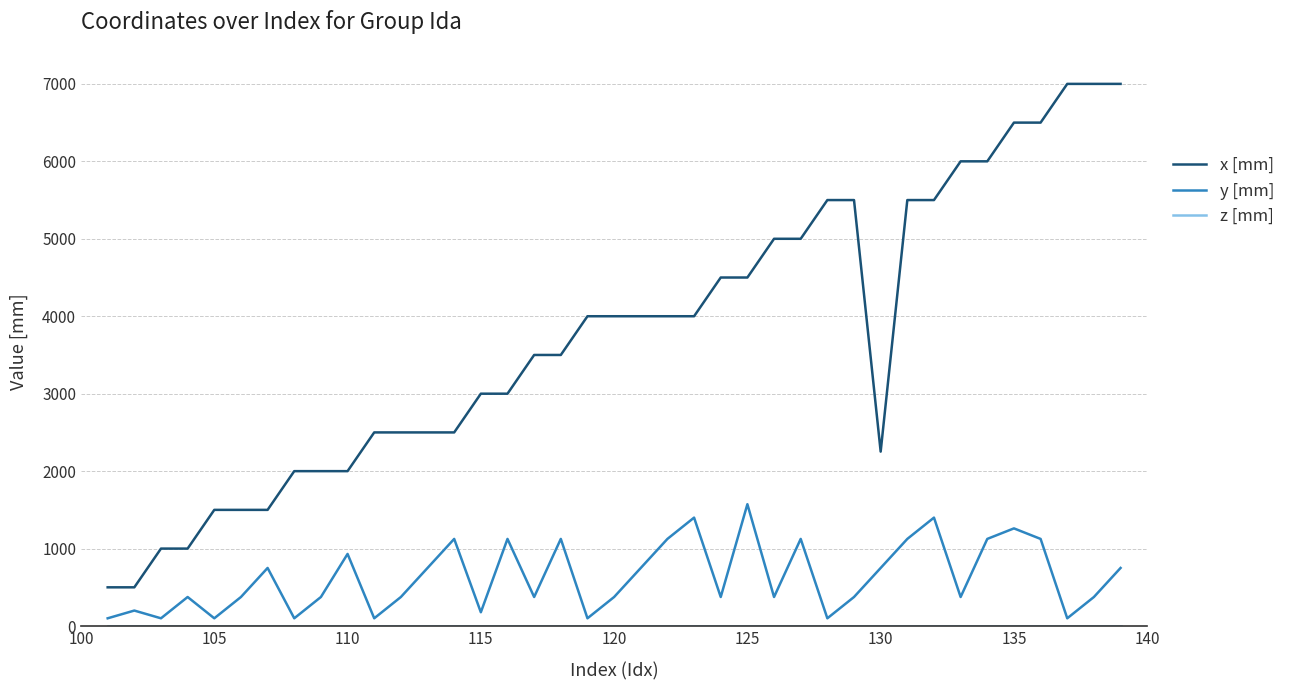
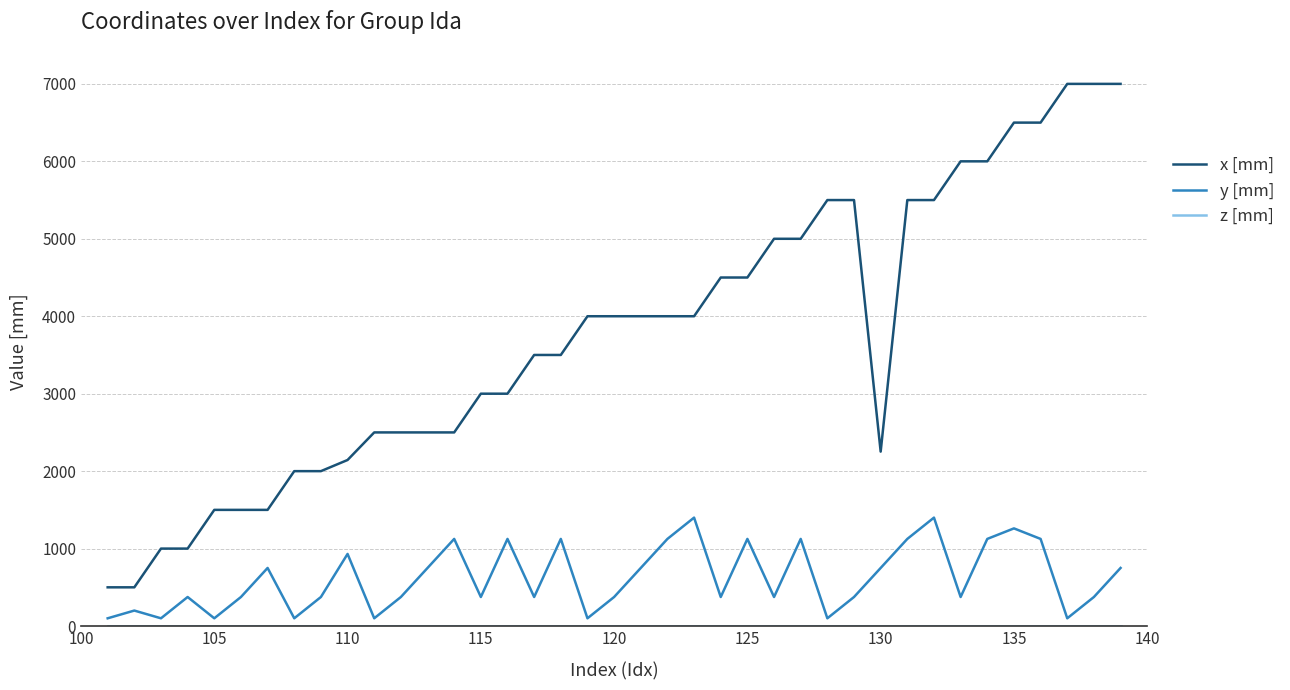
x [mm], 110: 2000 -> 2100
y [mm], 115: 200 -> 400
y [mm], 125: 1600 -> 1100
